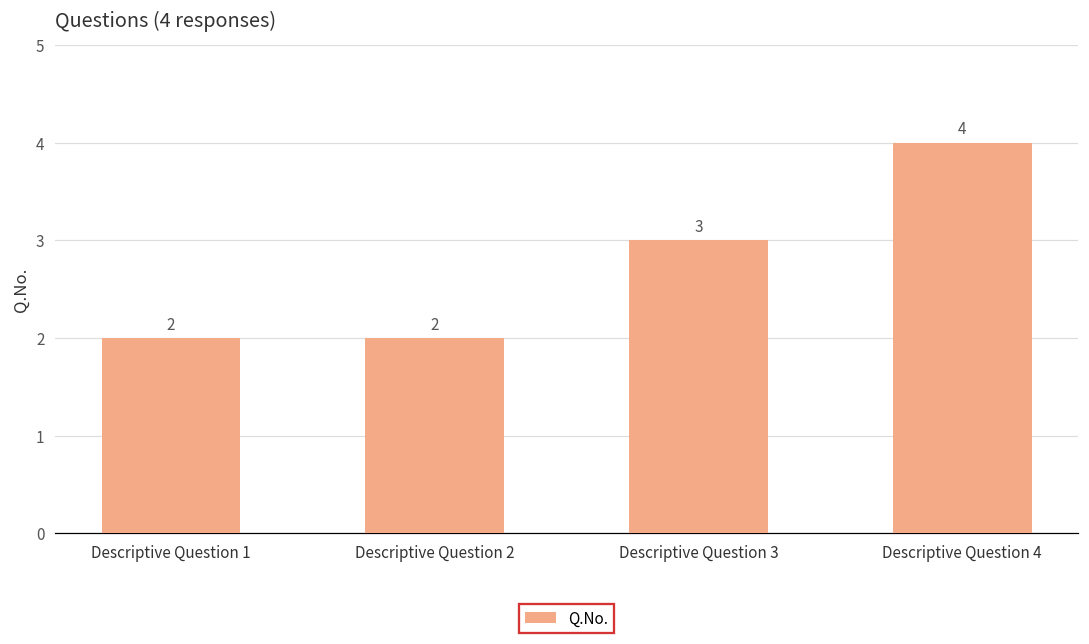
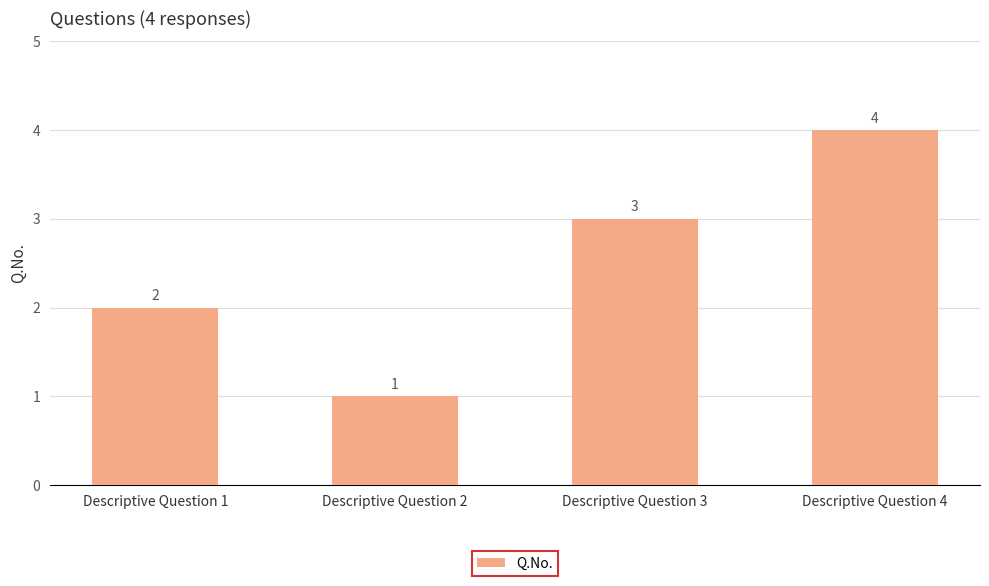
Descriptive Question 2: 2 -> 1
